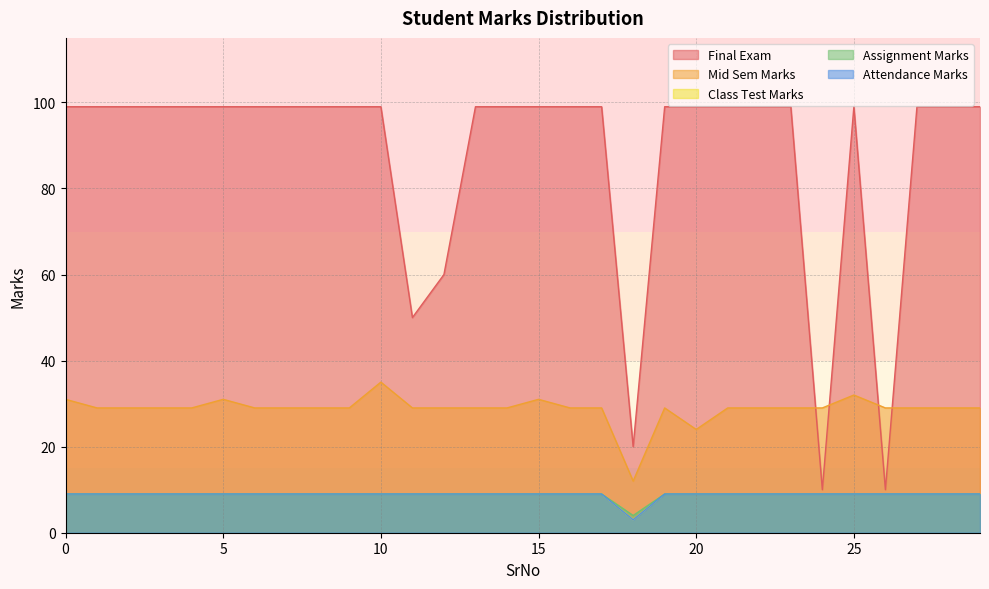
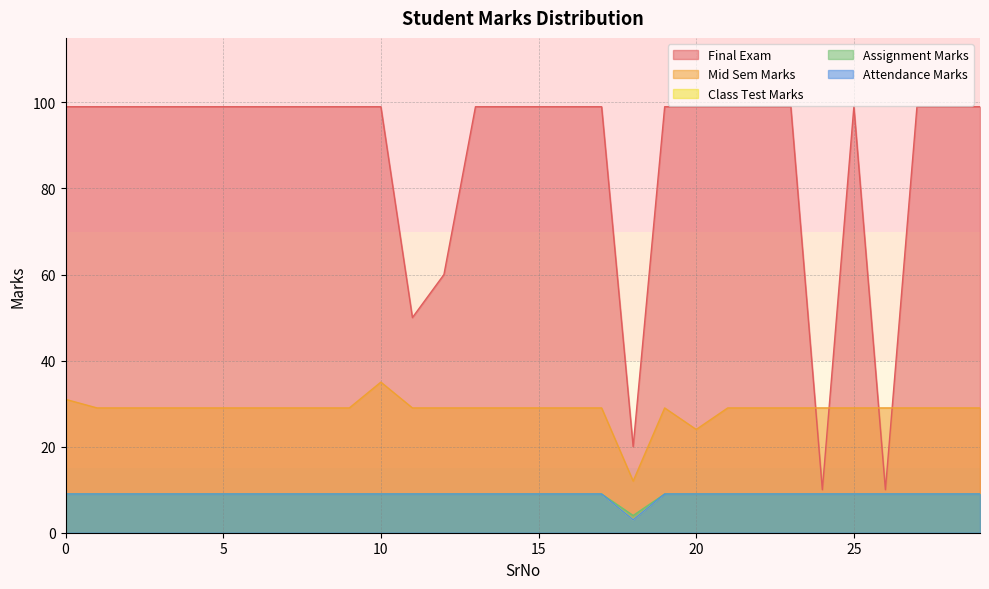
Mid Sem Marks, 5: 31 -> 29
Mid Sem Marks, 15: 31 -> 29
Mid Sem Marks, 25: 32 -> 29
